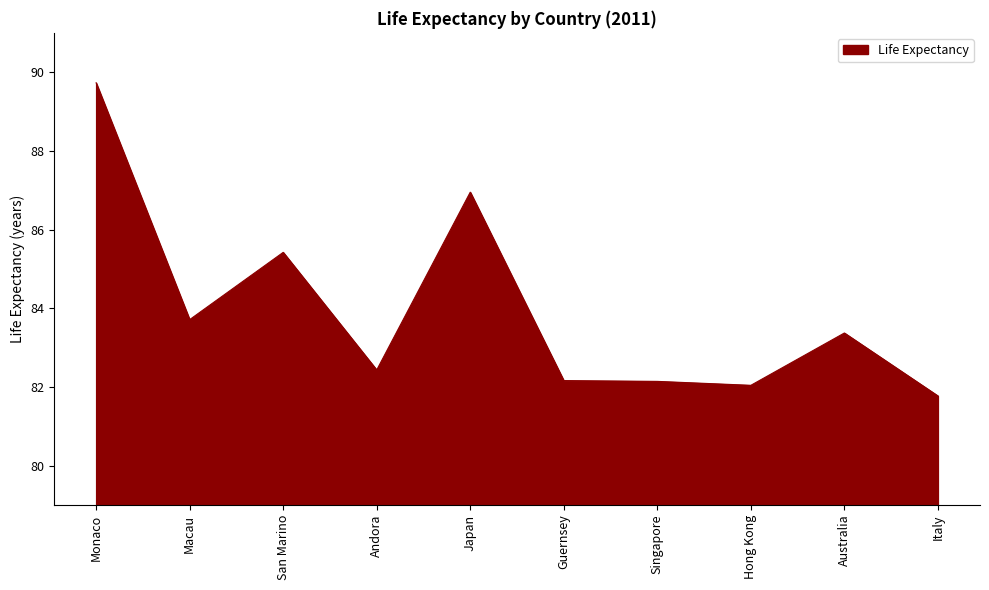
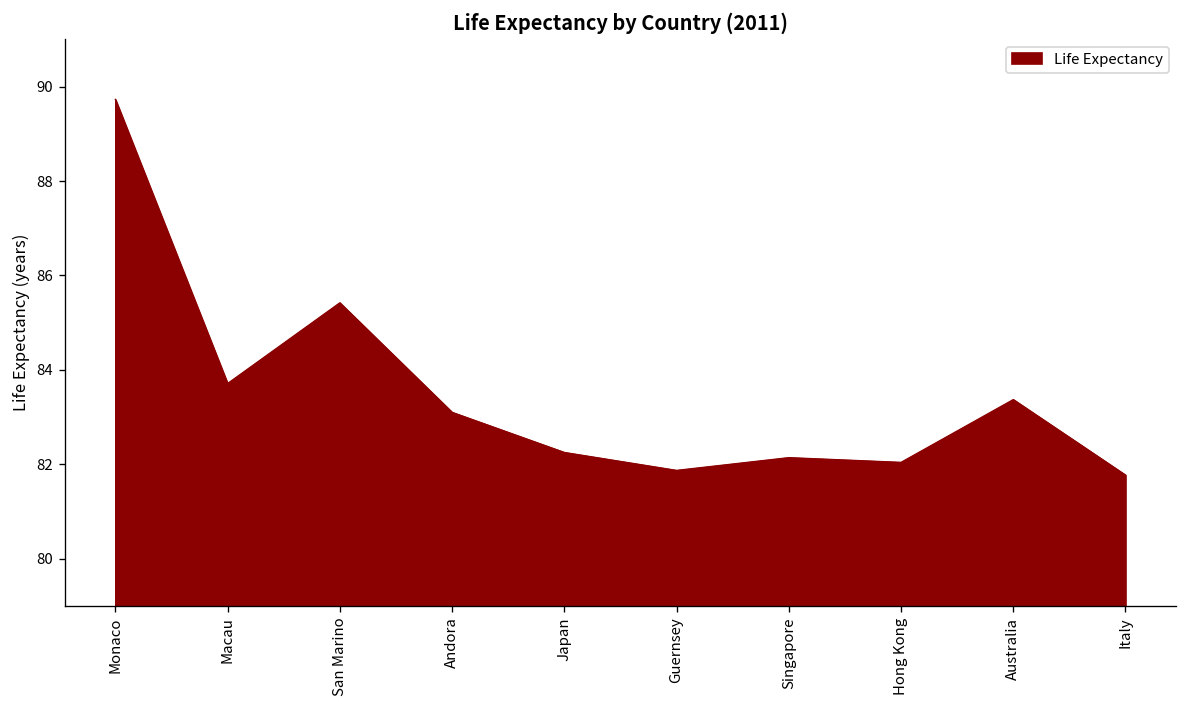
Andora: 82.4 -> 83.1
Japan: 87.0 -> 82.3
Guernsey: 82.2 -> 81.9
